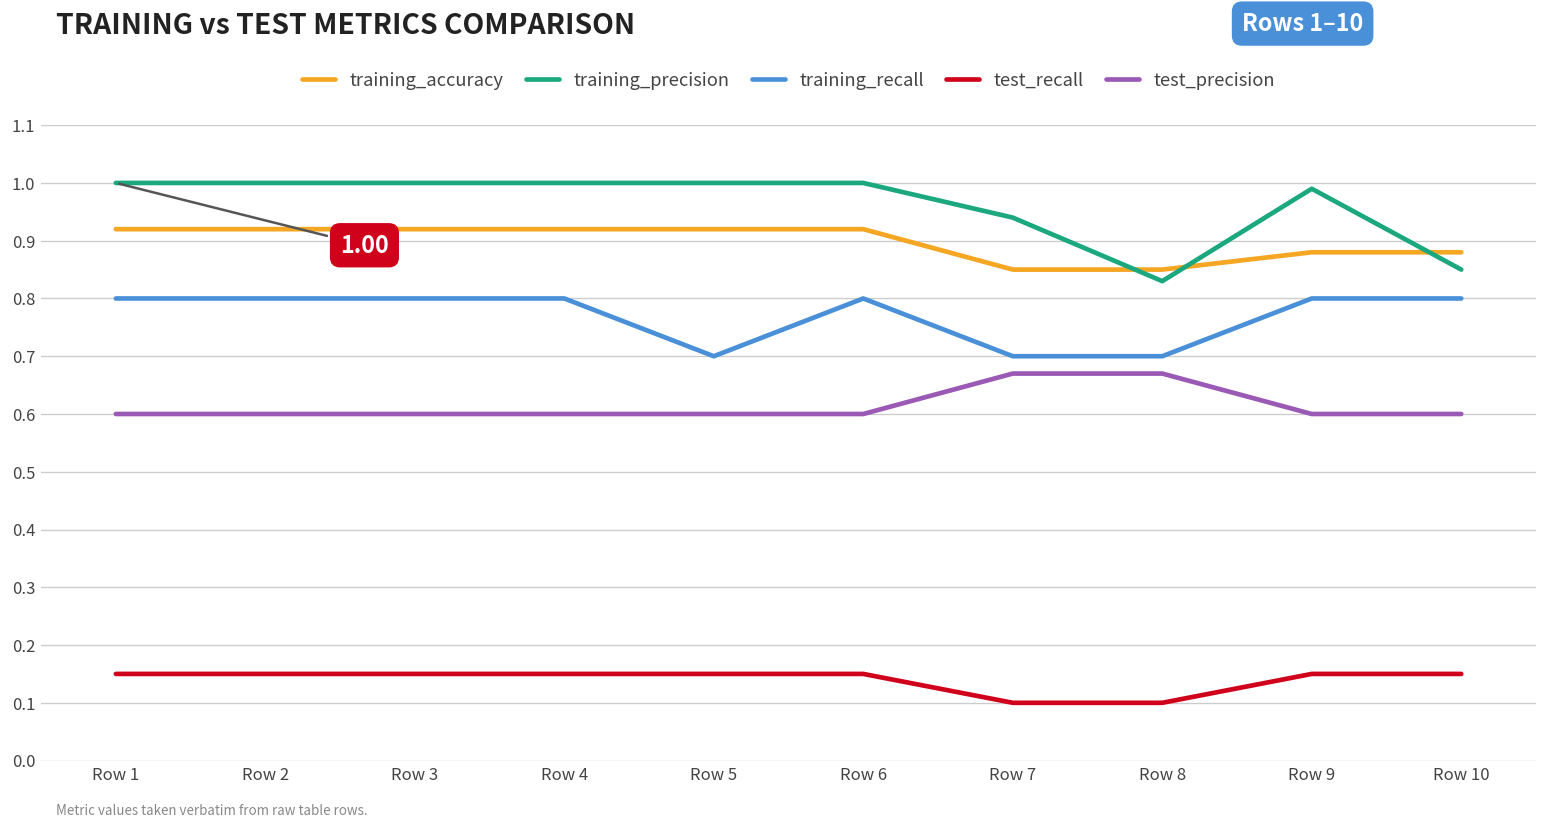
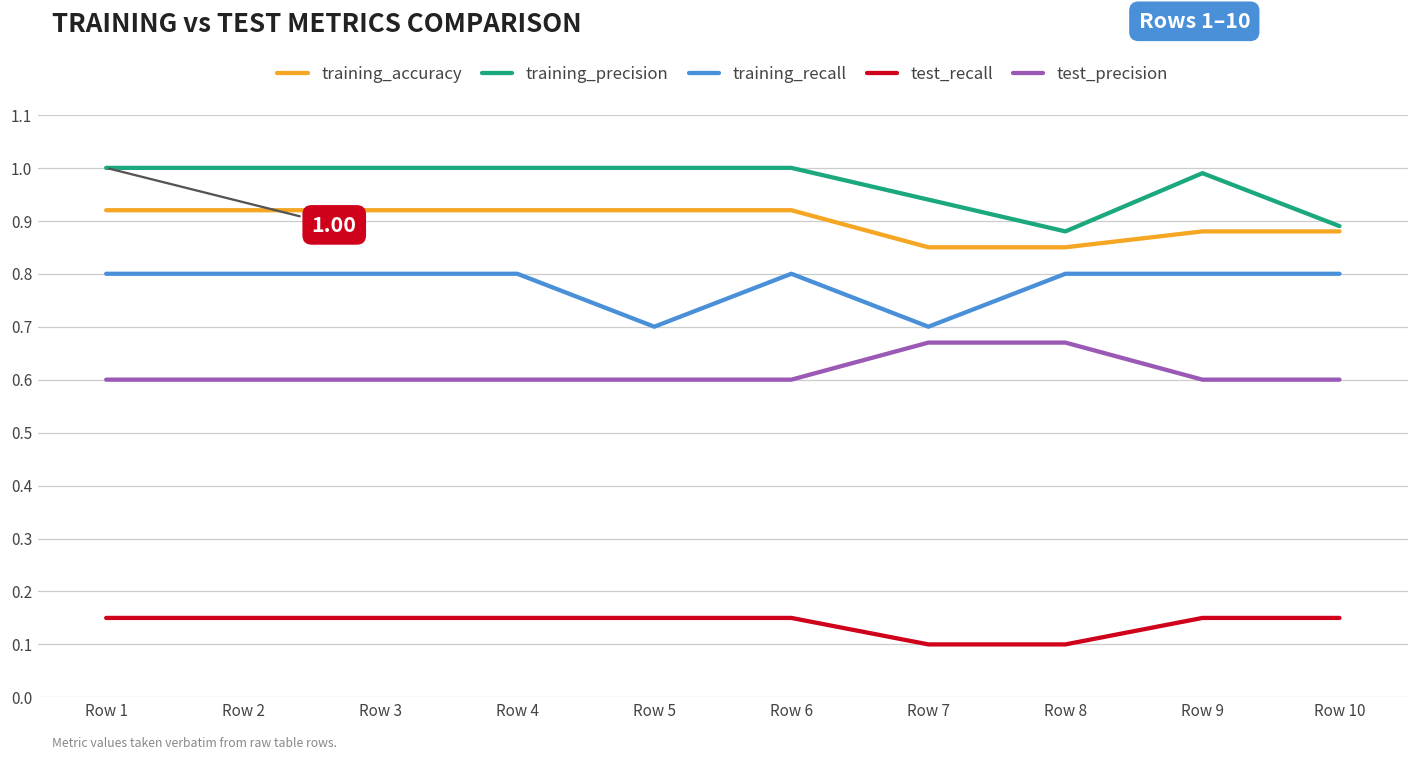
training_precision, Row 8: 0.83 -> 0.88
training_recall, Row 8: 0.7 -> 0.8
training_precision, Row 10: 0.85 -> 0.89
